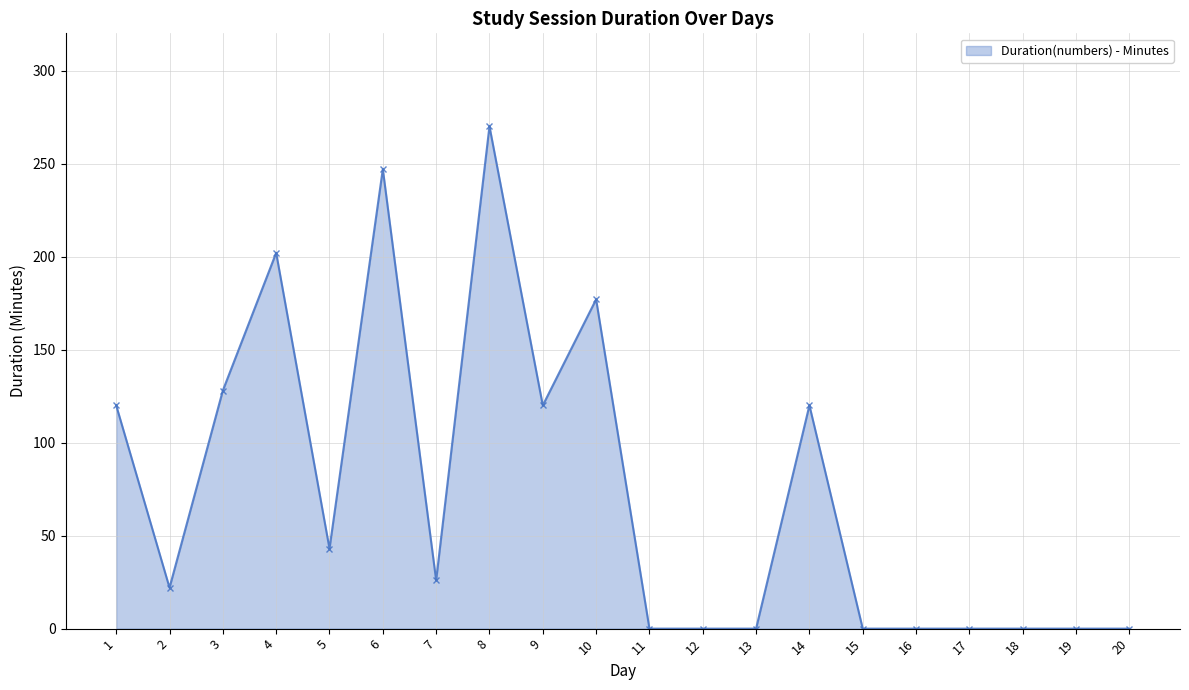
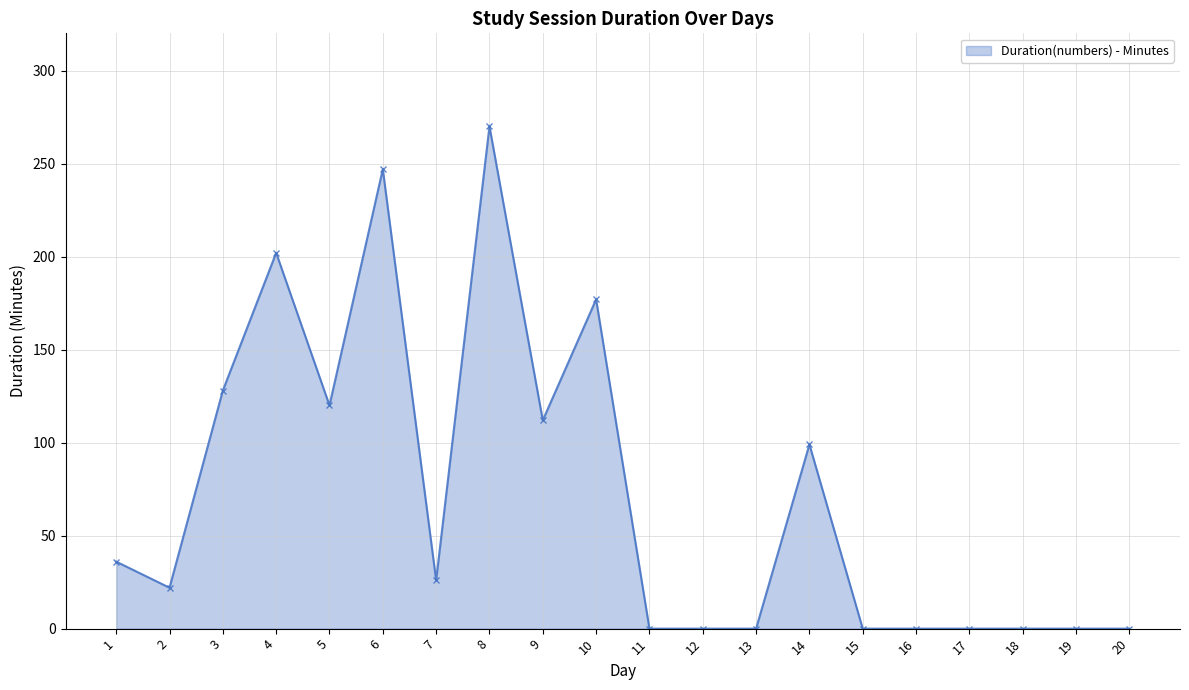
1: 120 -> 36
5: 43 -> 120
9: 120 -> 112
14: 120 -> 99
